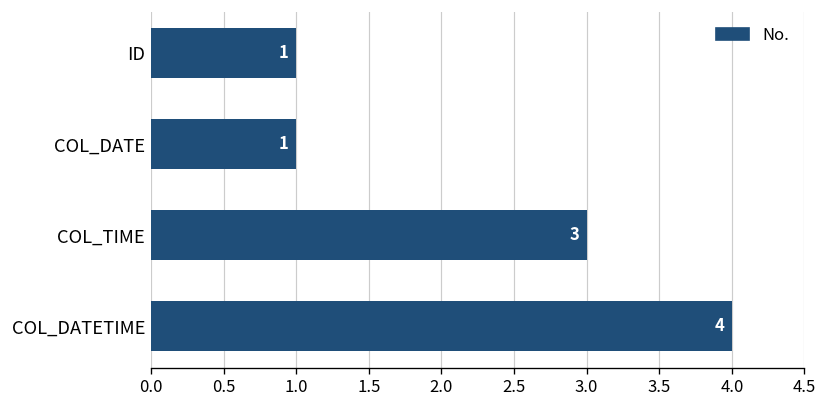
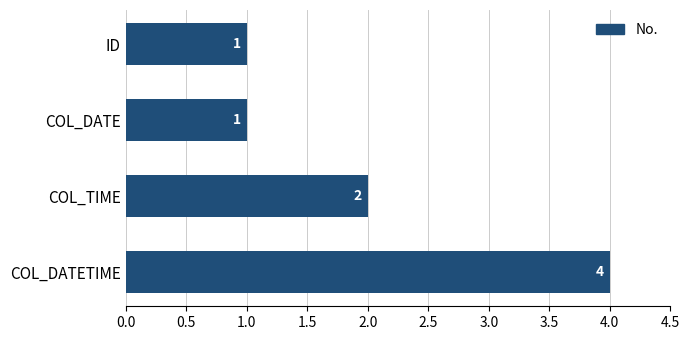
COL_TIME: 3 -> 2
